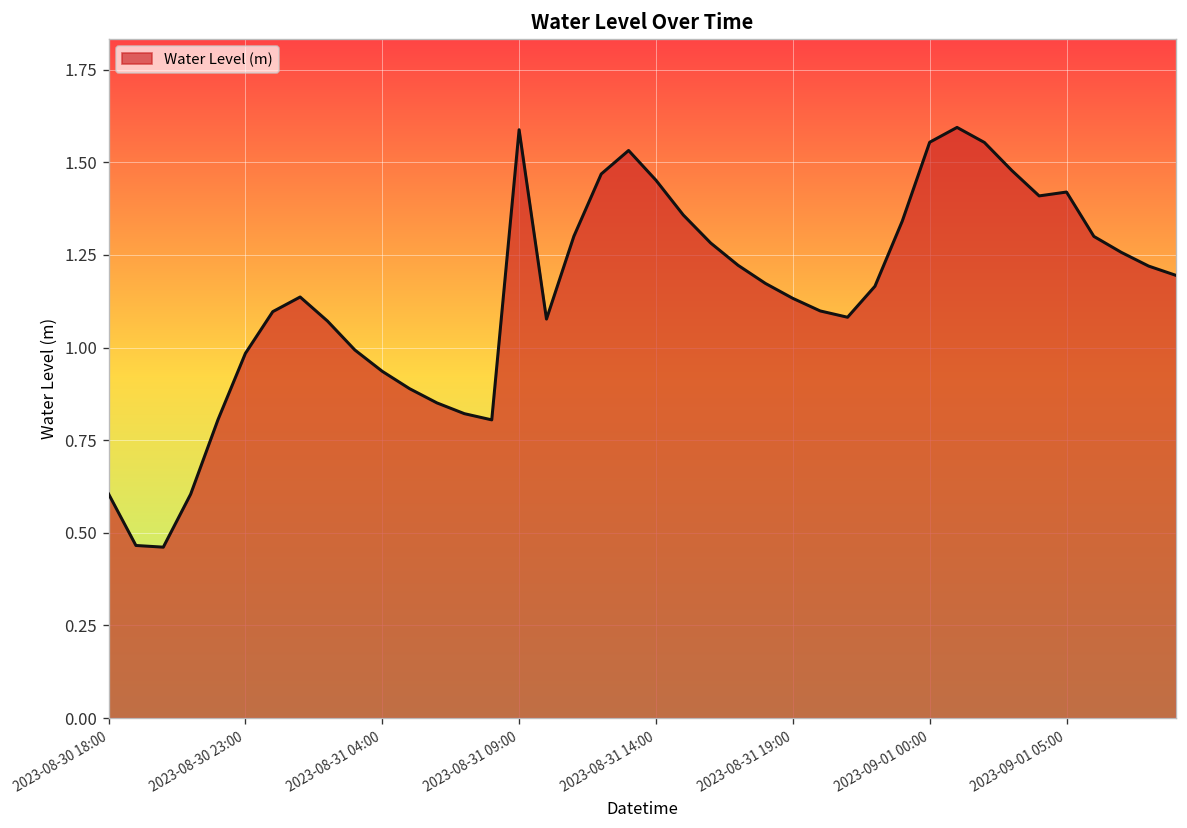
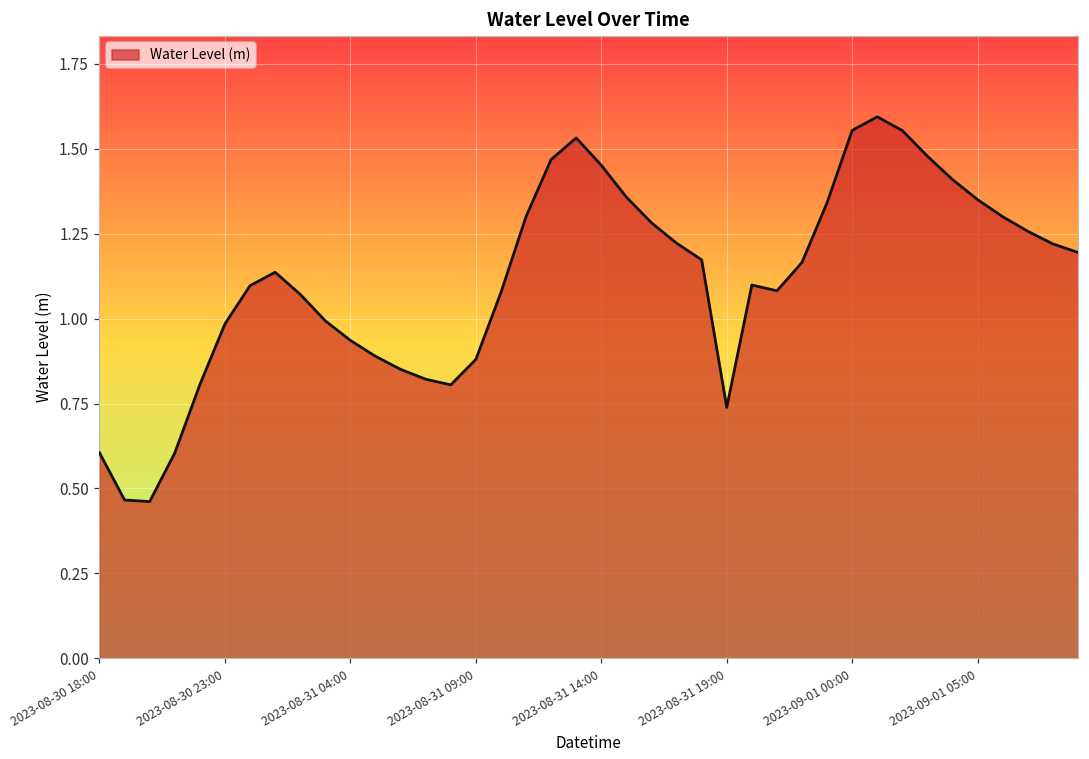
2023-08-31 09:00: 1.59 -> 0.88
2023-08-31 19:00: 1.13 -> 0.74
2023-09-01 05:00: 1.42 -> 1.35
